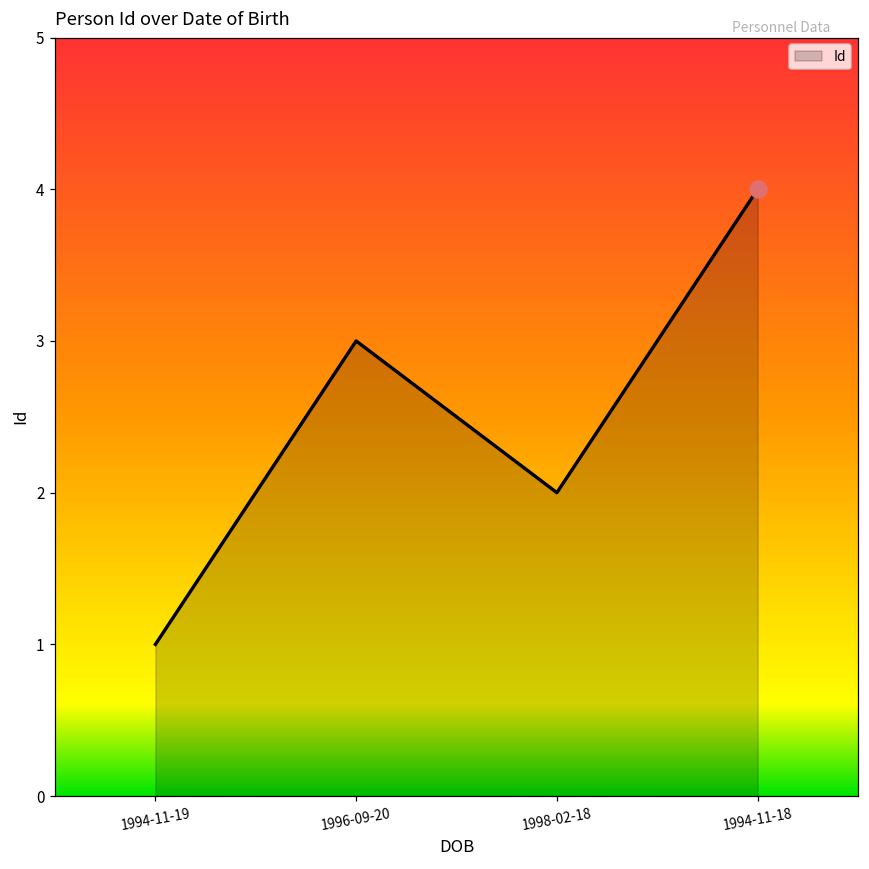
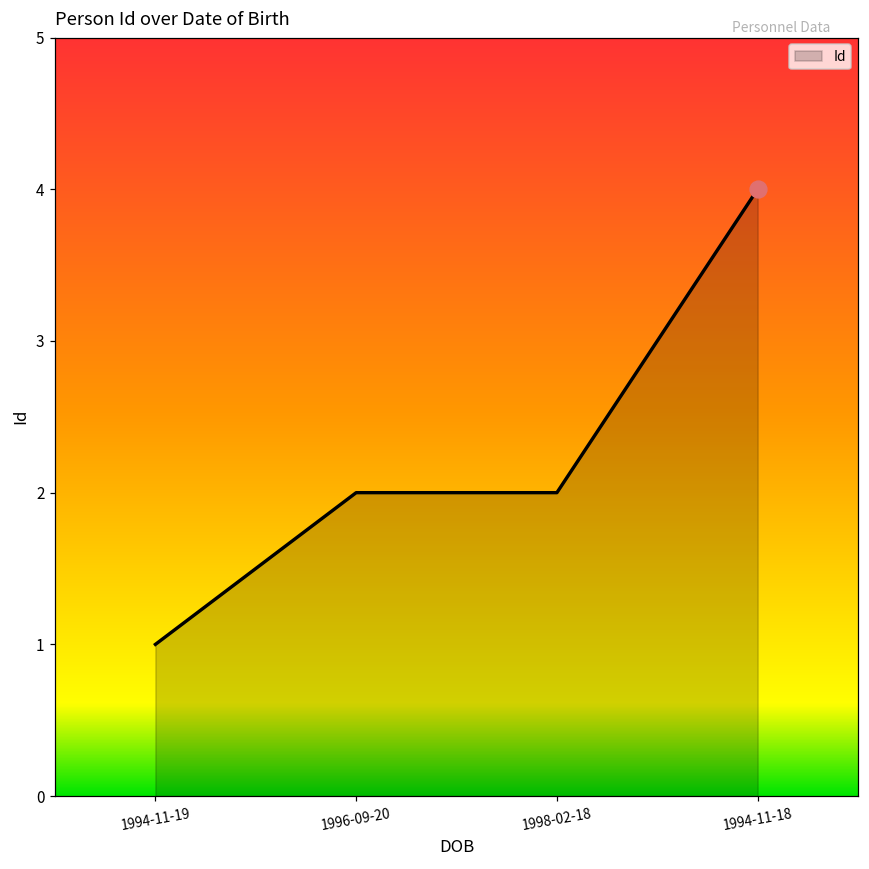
Id, 1996-09-20: 3 -> 2
